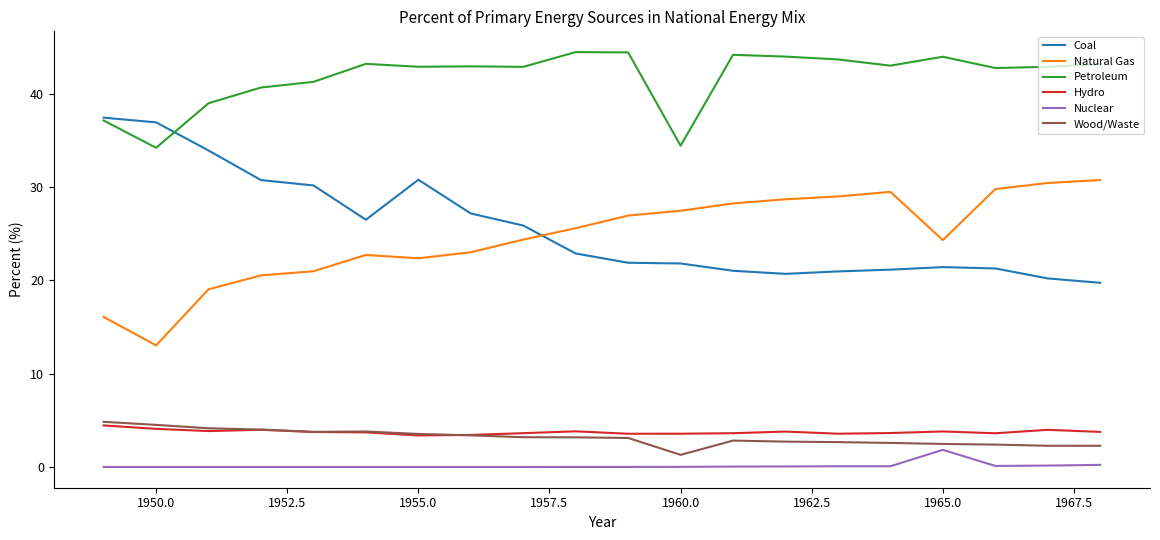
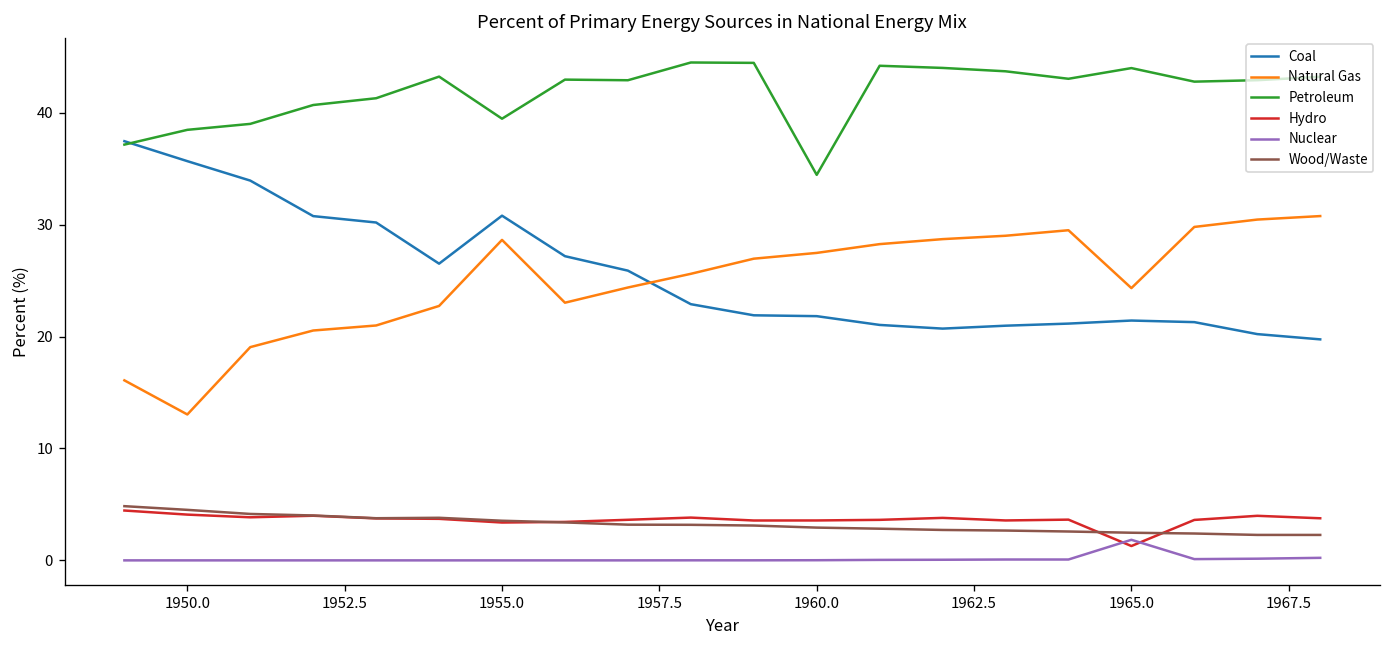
Coal, 1950.0: 37 -> 36
Petroleum, 1950.0: 34 -> 38
Natural Gas, 1955.0: 22 -> 29
Petroleum, 1955.0: 43 -> 39
Wood/Waste, 1960.0: 1 -> 3
Hydro, 1965.0: 4 -> 1
